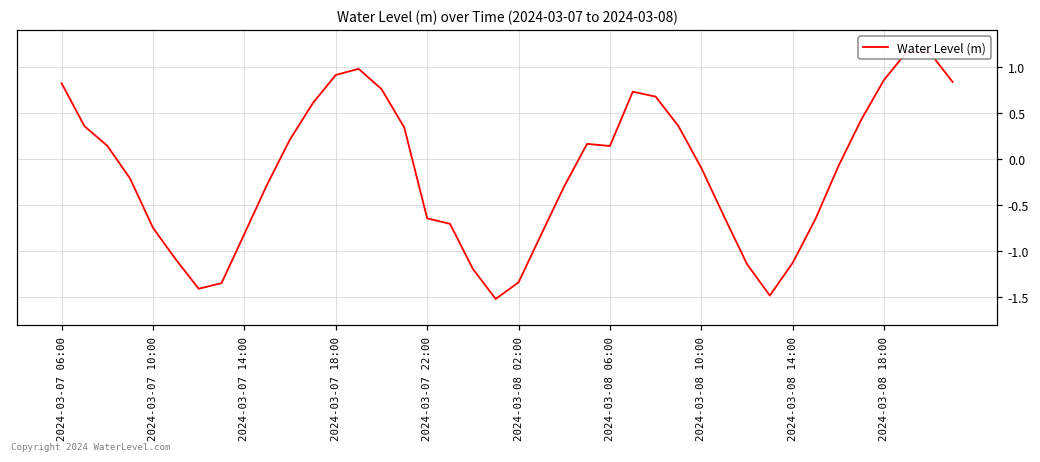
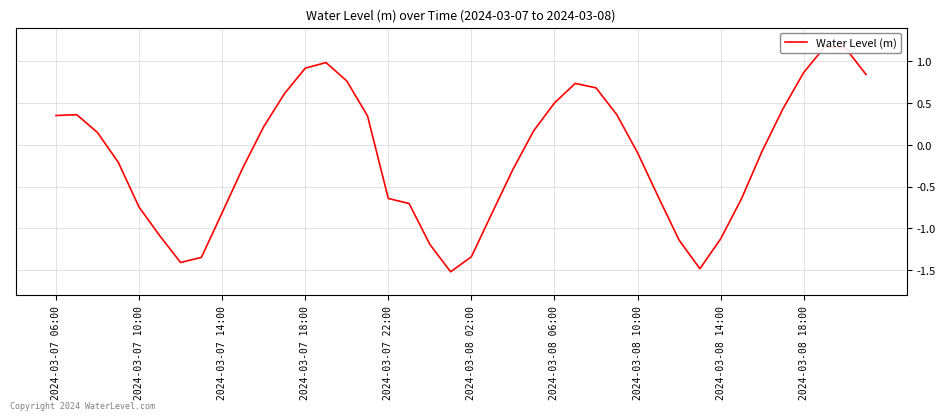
2024-03-07 06:00: 0.8 -> 0.3
2024-03-08 06:00: 0.1 -> 0.5
